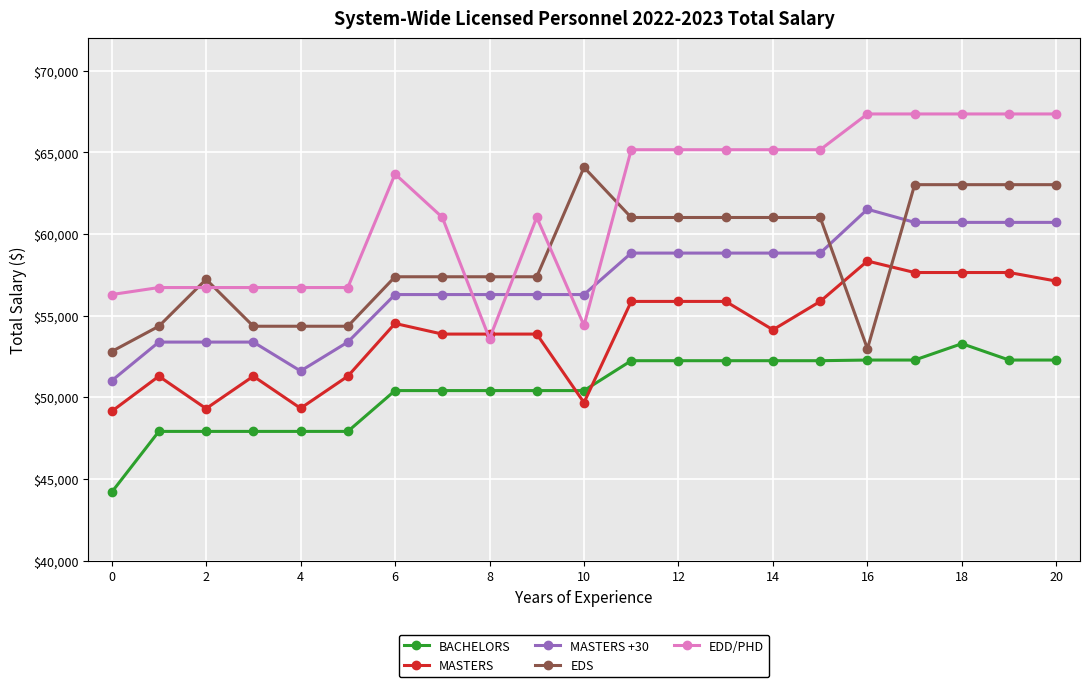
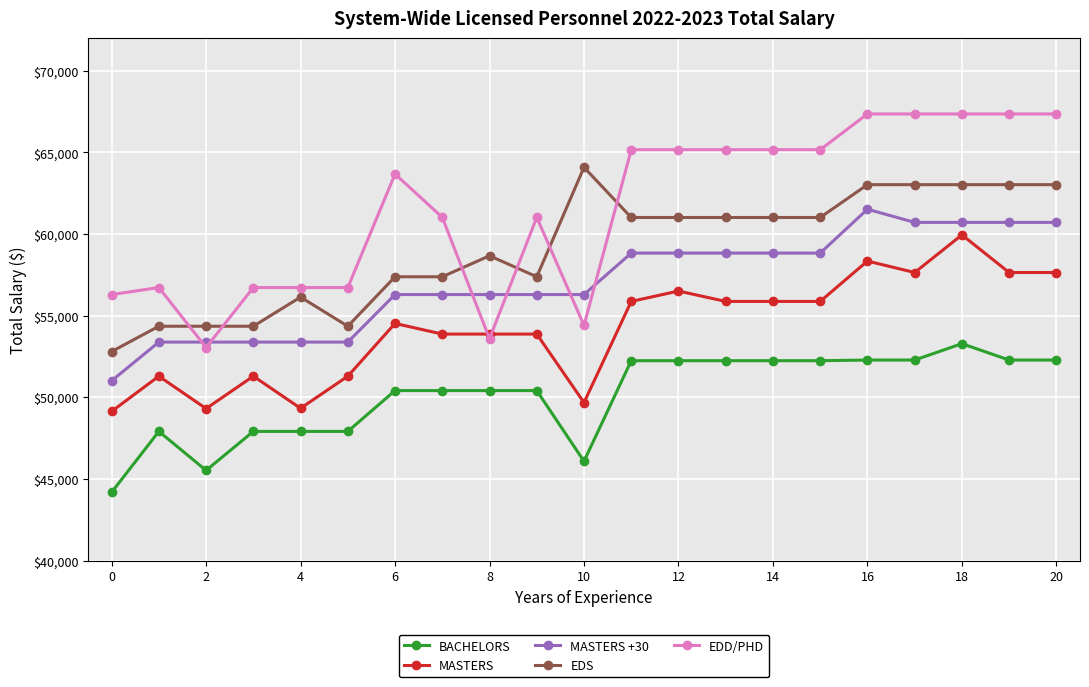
BACHELORS, 2: $47,900 -> $45,500
EDS, 2: $57,200 -> $54,400
EDD/PHD, 2: $56,700 -> $53,000
MASTERS +30, 4: $51,600 -> $53,400
EDS, 4: $54,400 -> $56,100
EDS, 8: $57,400 -> $58,700
BACHELORS, 10: $50,400 -> $46,100
MASTERS, 12: $55,900 -> $56,500
MASTERS, 14: $54,100 -> $55,900
EDS, 16: $53,000 -> $63,000
MASTERS, 18: $57,600 -> $59,900
MASTERS, 20: $57,100 -> $57,600
